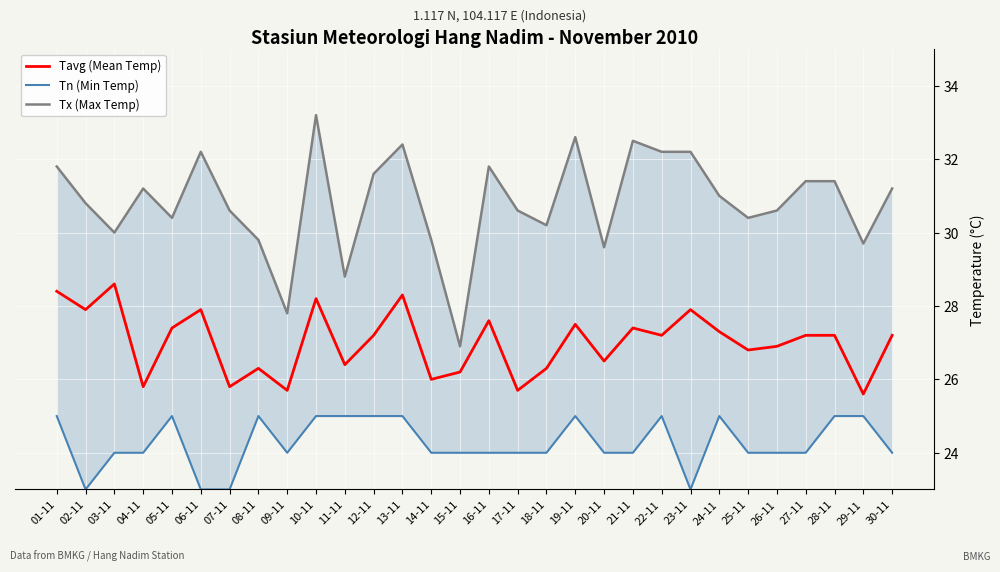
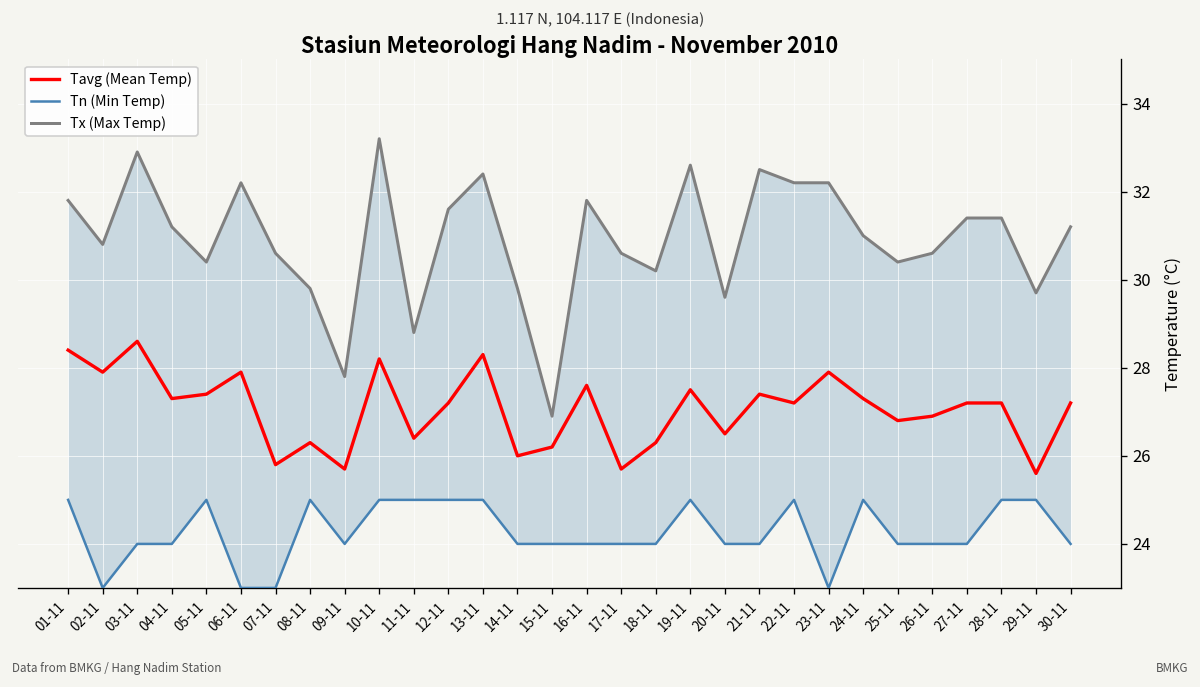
Tx (Max Temp), 03-11: 30.0 -> 32.9
Tavg (Mean Temp), 04-11: 25.8 -> 27.3
